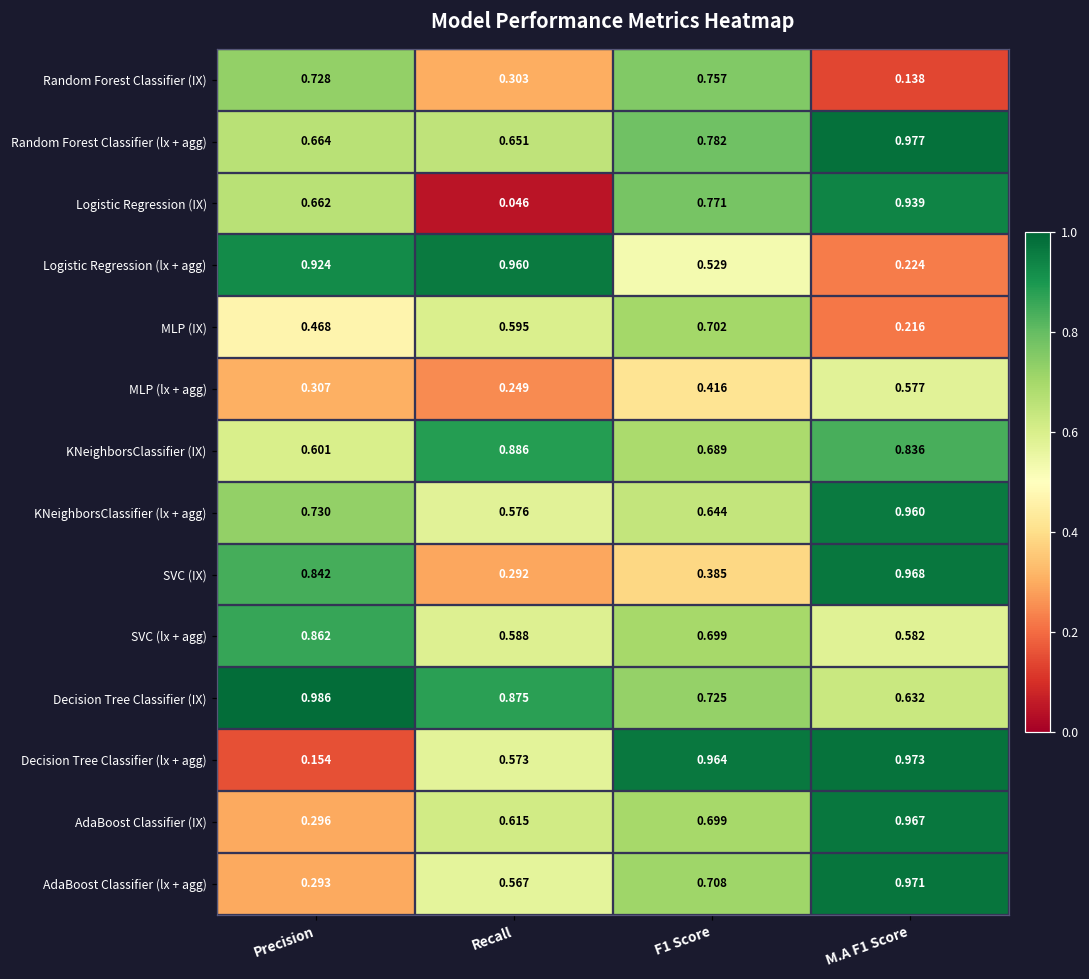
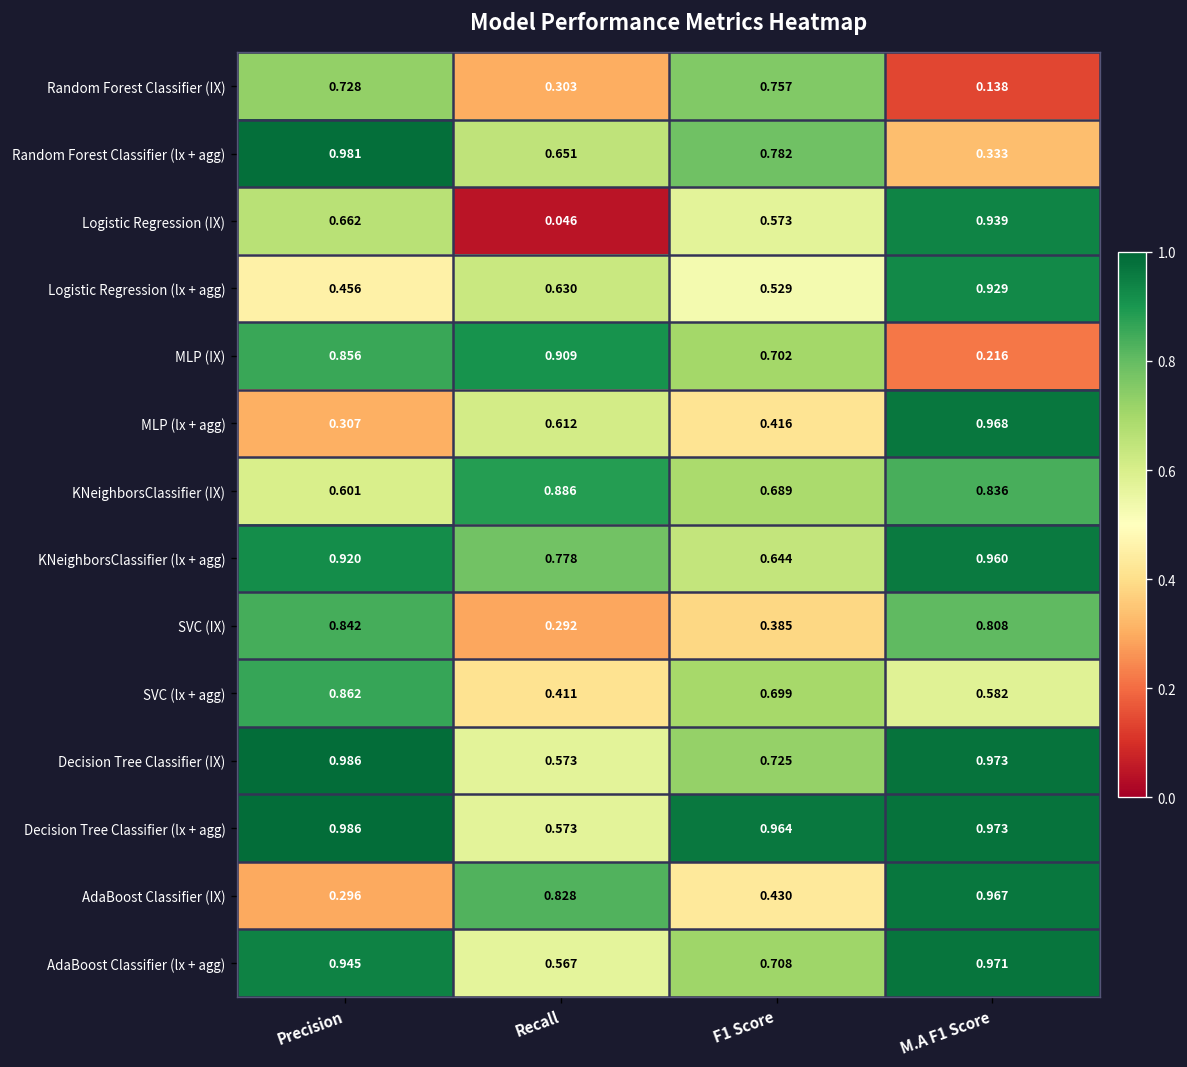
Random Forest Classifier (lx + agg), Precision: 0.664 -> 0.981
Random Forest Classifier (lx + agg), M.A F1 Score: 0.977 -> 0.333
Logistic Regression (IX), F1 Score: 0.771 -> 0.573
Logistic Regression (lx + agg), Precision: 0.924 -> 0.456
Logistic Regression (lx + agg), Recall: 0.960 -> 0.630
Logistic Regression (lx + agg), M.A F1 Score: 0.224 -> 0.929
MLP (IX), Precision: 0.468 -> 0.856
MLP (IX), Recall: 0.595 -> 0.909
MLP (lx + agg), Recall: 0.249 -> 0.612
MLP (lx + agg), M.A F1 Score: 0.577 -> 0.968
KNeighborsClassifier (lx + agg), Precision: 0.730 -> 0.920
KNeighborsClassifier (lx + agg), Recall: 0.576 -> 0.778
SVC (IX), M.A F1 Score: 0.968 -> 0.808
SVC (lx + agg), Recall: 0.588 -> 0.411
Decision Tree Classifier (IX), Recall: 0.875 -> 0.573
Decision Tree Classifier (IX), M.A F1 Score: 0.632 -> 0.973
Decision Tree Classifier (lx + agg), Precision: 0.154 -> 0.986
AdaBoost Classifier (IX), Recall: 0.615 -> 0.828
AdaBoost Classifier (IX), F1 Score: 0.699 -> 0.430
AdaBoost Classifier (lx + agg), Precision: 0.293 -> 0.945
